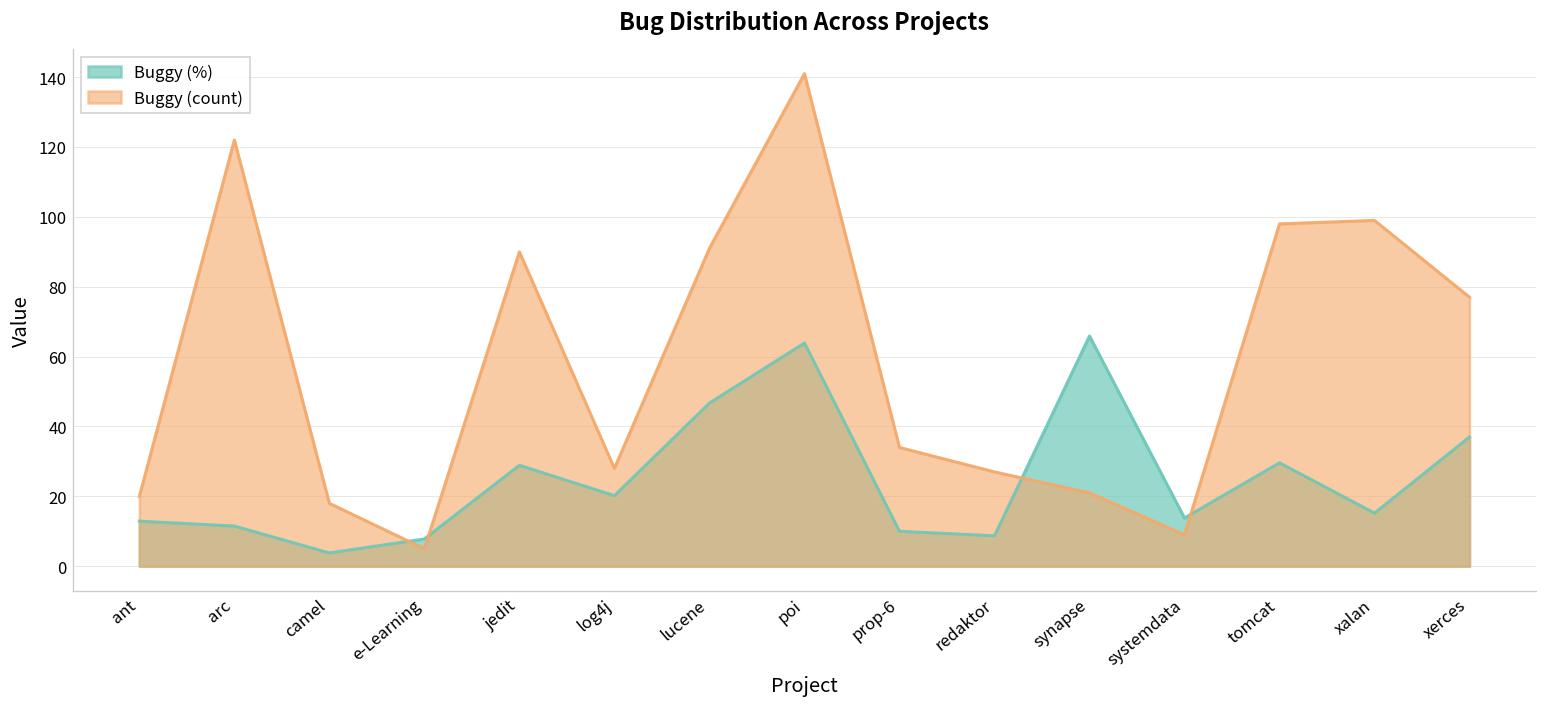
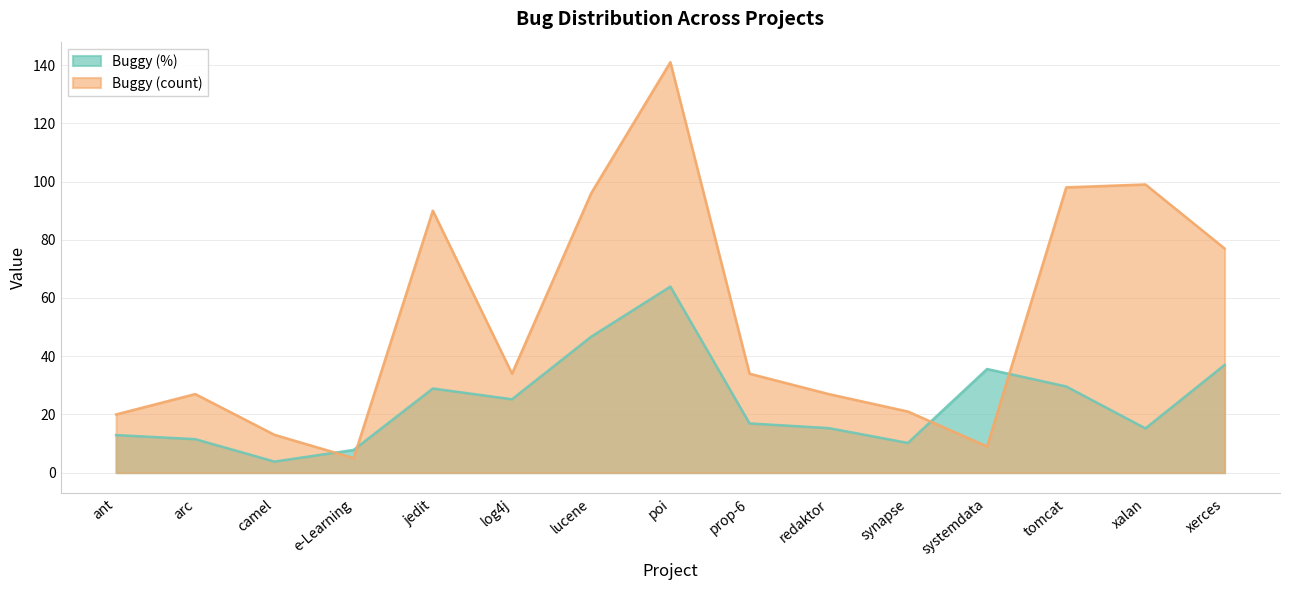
Buggy (count), arc: 122 -> 27
Buggy (count), camel: 18 -> 13
Buggy (%), log4j: 20 -> 25
Buggy (count), log4j: 28 -> 34
Buggy (count), lucene: 91 -> 96
Buggy (%), prop-6: 10 -> 17
Buggy (%), redaktor: 9 -> 15
Buggy (%), synapse: 66 -> 10
Buggy (%), systemdata: 14 -> 36
